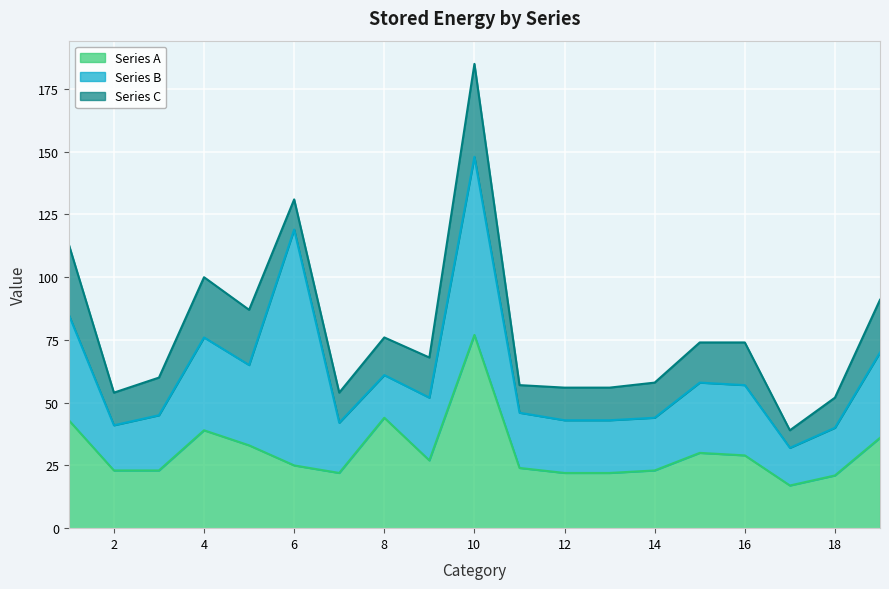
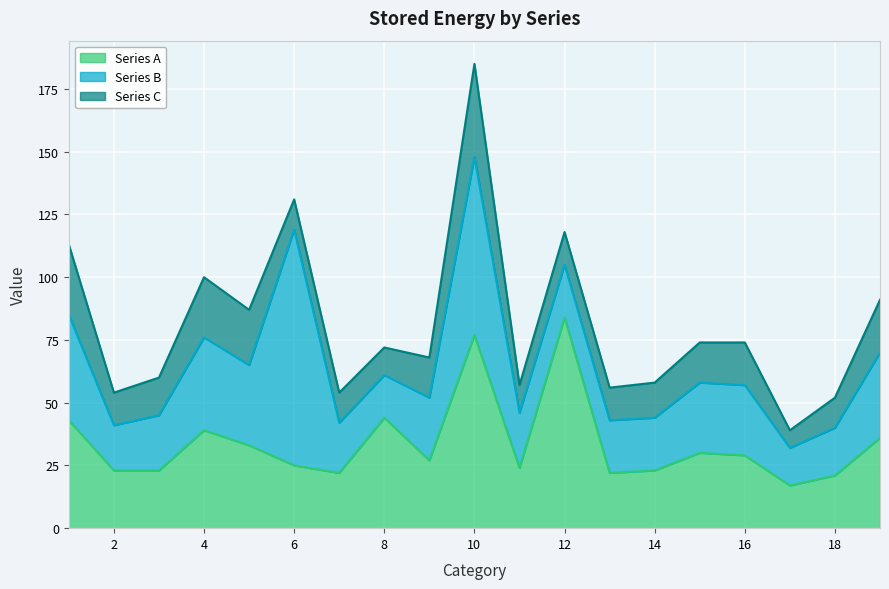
Series C, 8: 15 -> 11
Series A, 12: 22 -> 84
